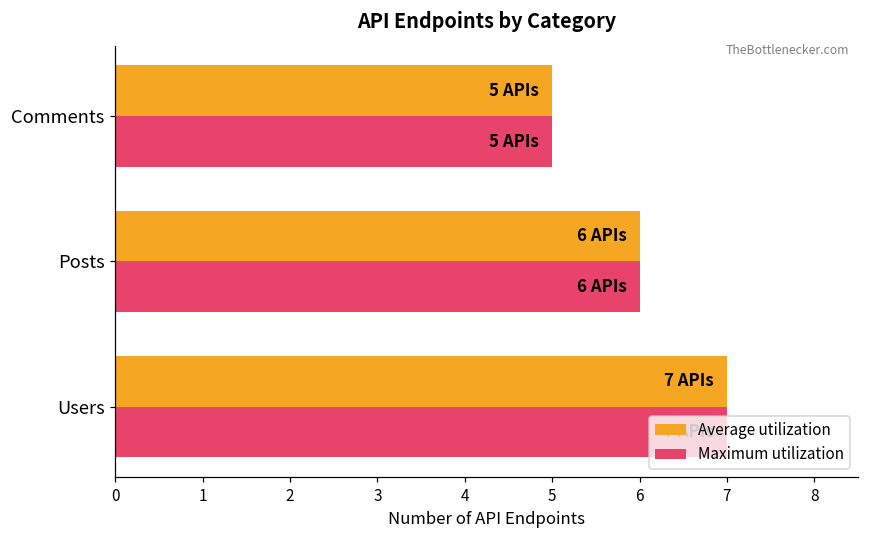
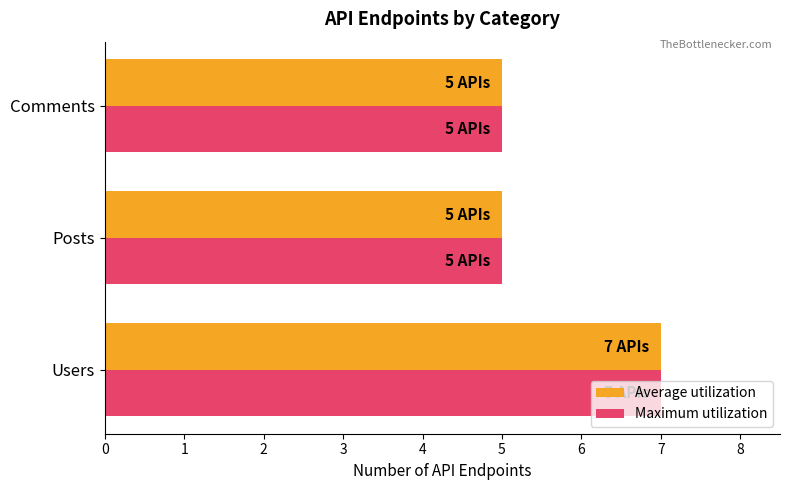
Average utilization, Posts: 6 -> 5
Maximum utilization, Posts: 6 -> 5
